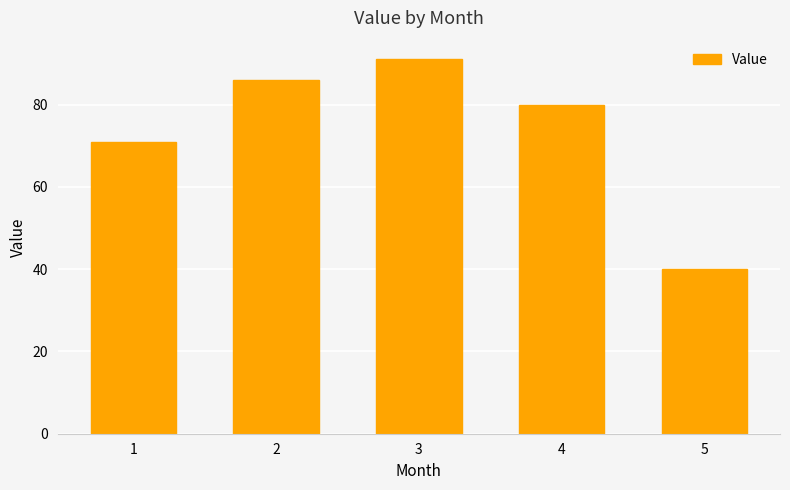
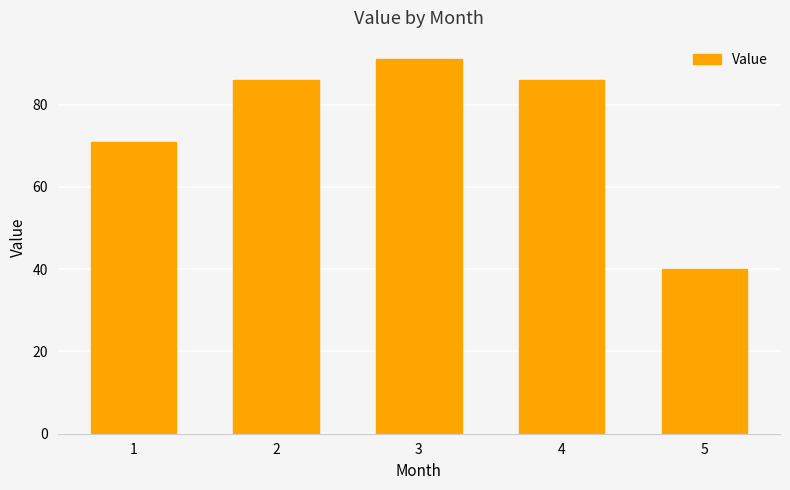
4: 80 -> 86
